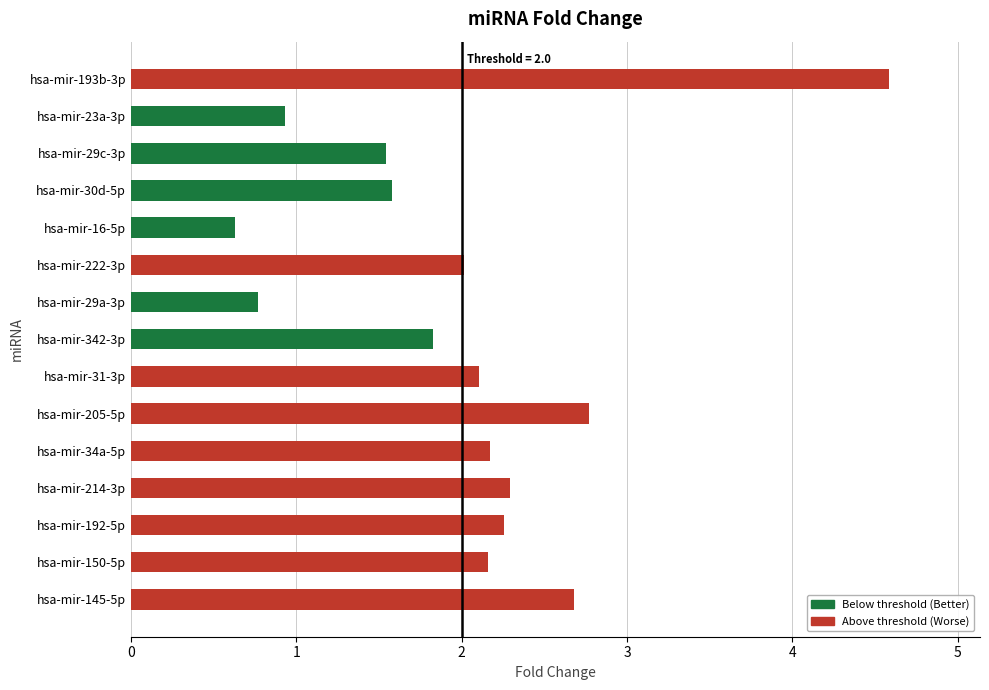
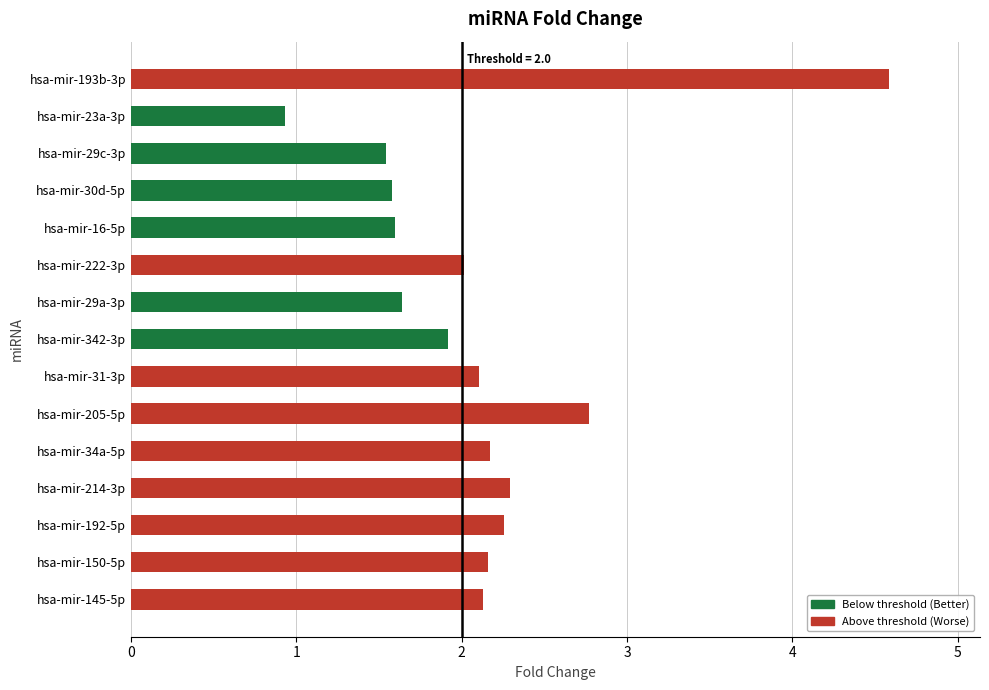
hsa-mir-16-5p: 0.63 -> 1.60
hsa-mir-29a-3p: 0.77 -> 1.64
hsa-mir-342-3p: 1.83 -> 1.92
hsa-mir-145-5p: 2.68 -> 2.13
